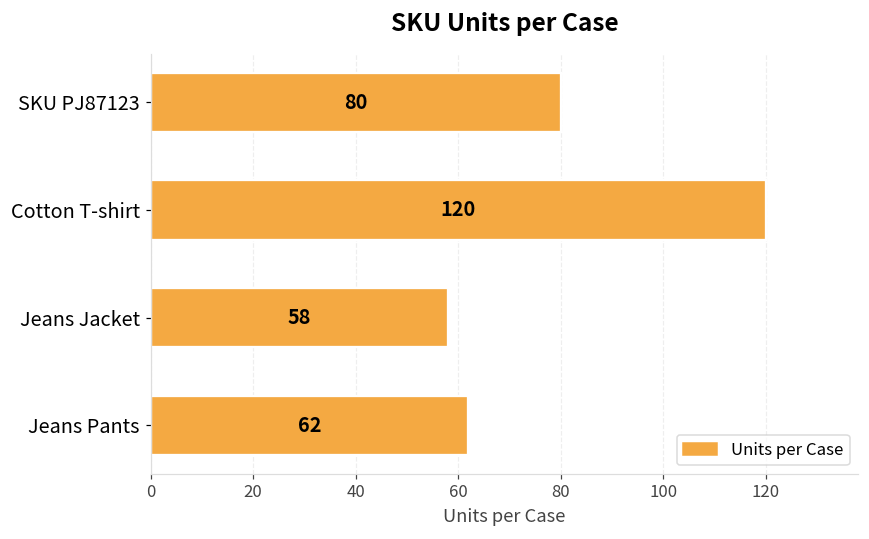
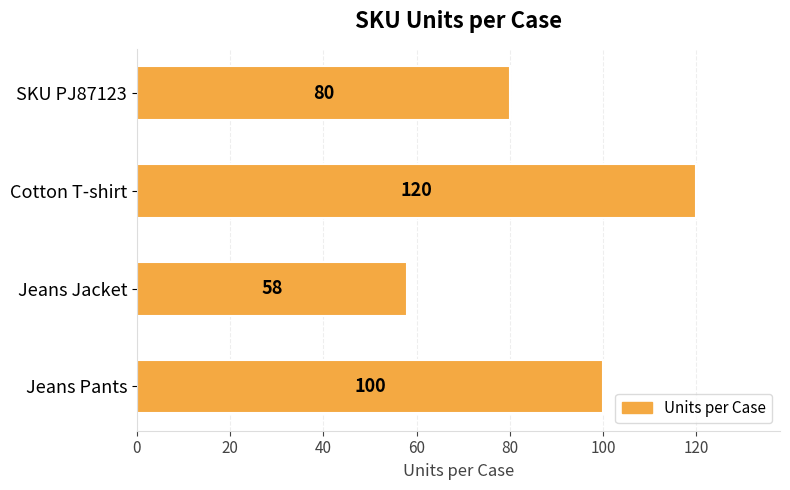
Jeans Pants: 62 -> 100
